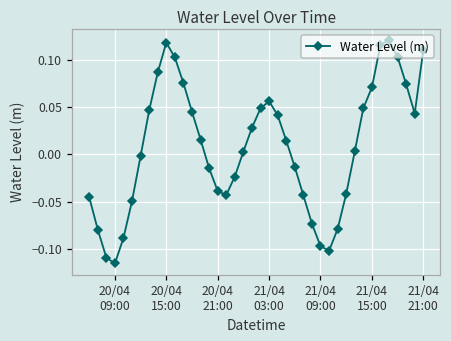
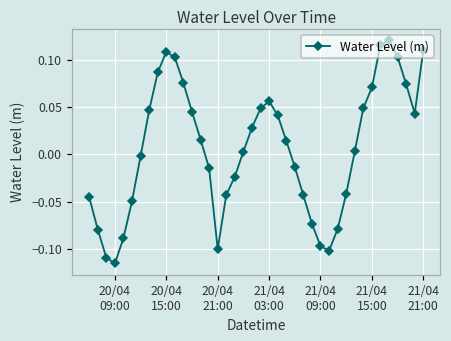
20/04 15:00: 0.12 -> 0.11
20/04 21:00: -0.04 -> -0.10
